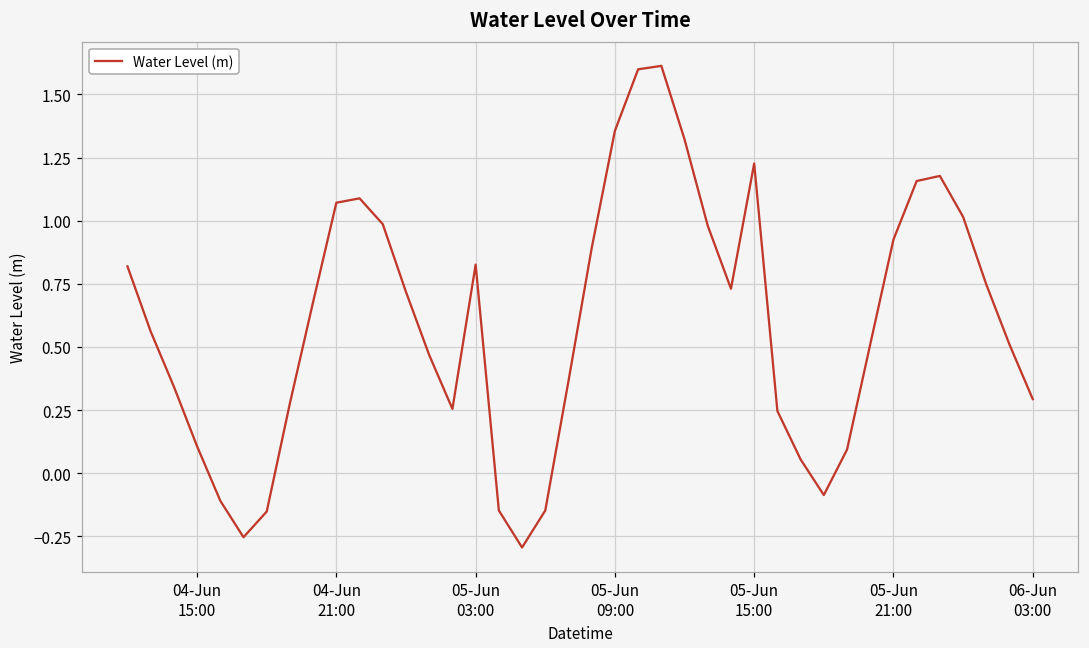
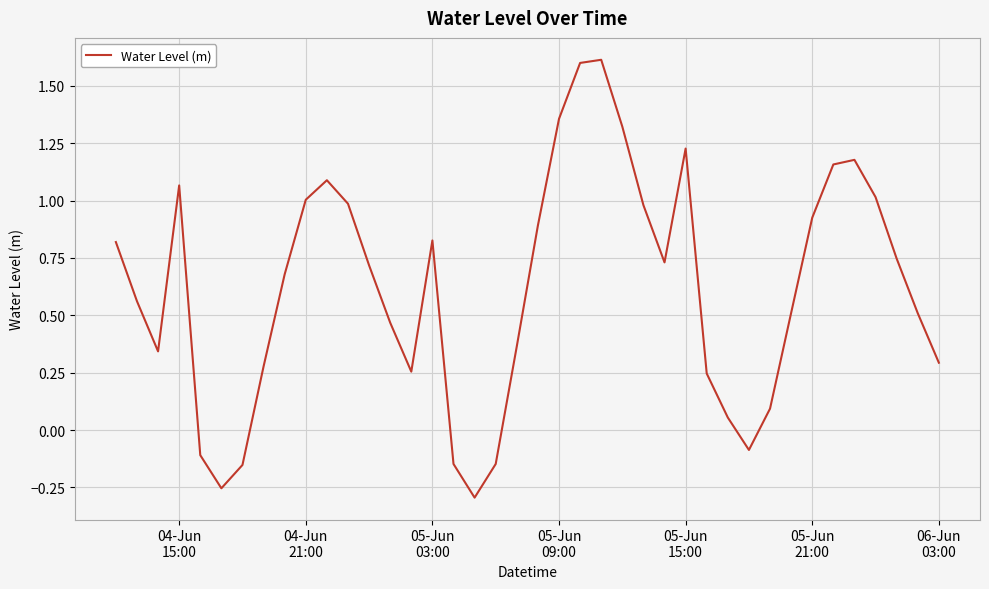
04-Jun 15:00: 0.11 -> 1.07
04-Jun 21:00: 1.07 -> 1.00
